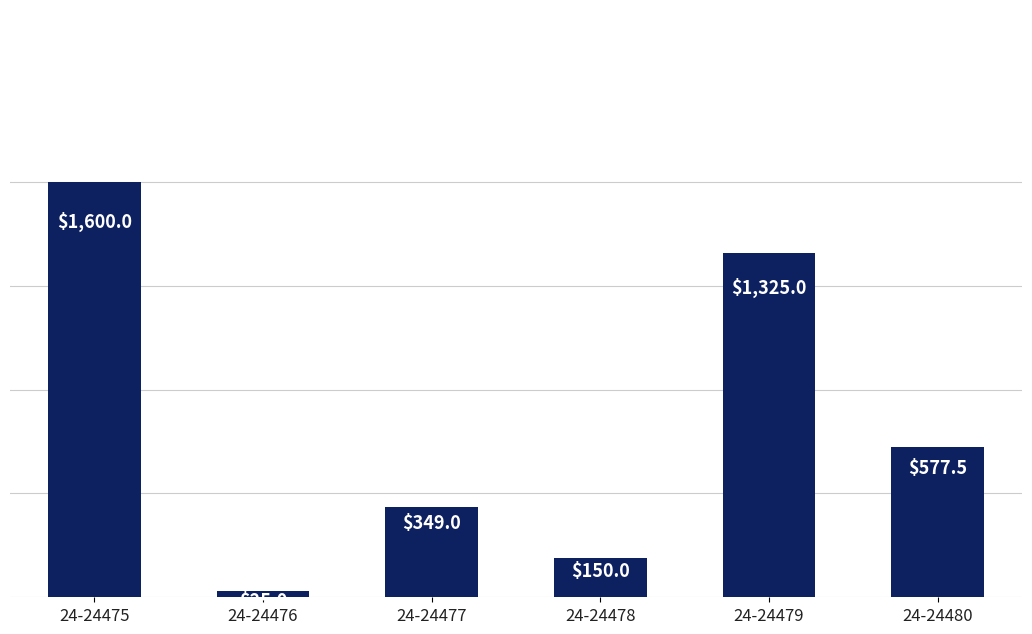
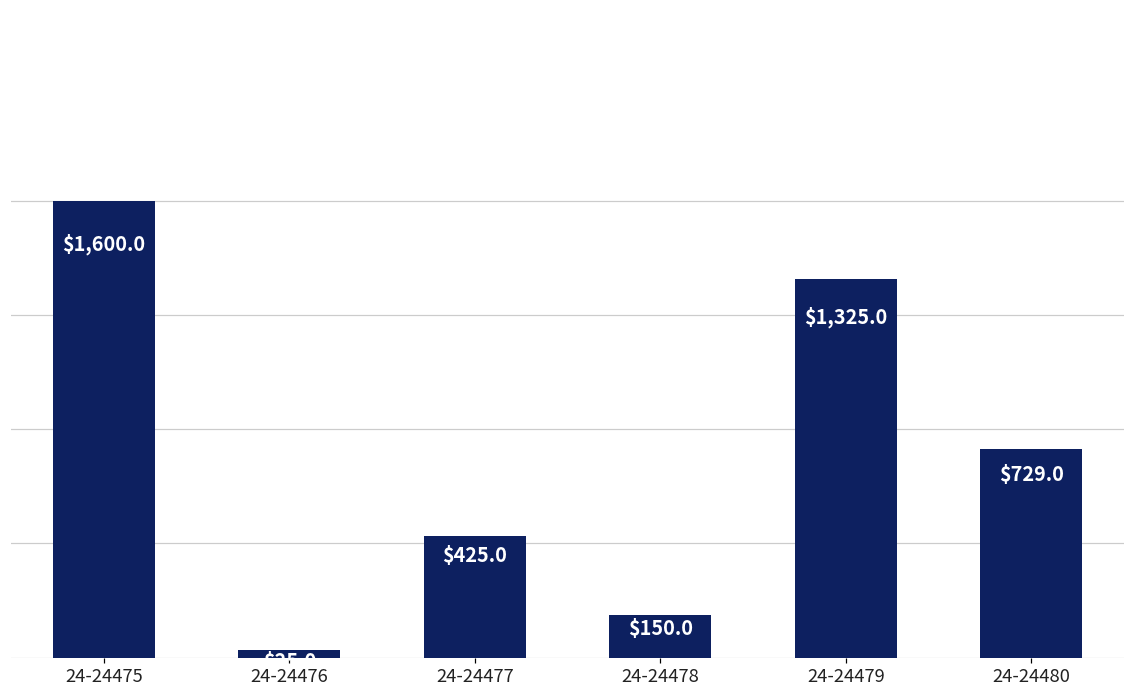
24-24477: $349.0 -> $425.0
24-24480: $577.5 -> $729.0
